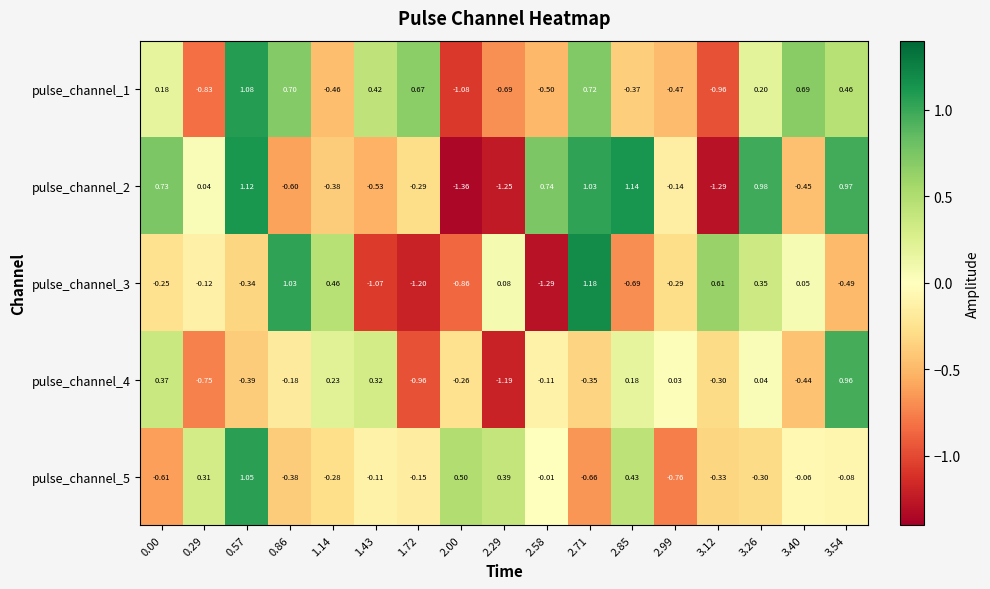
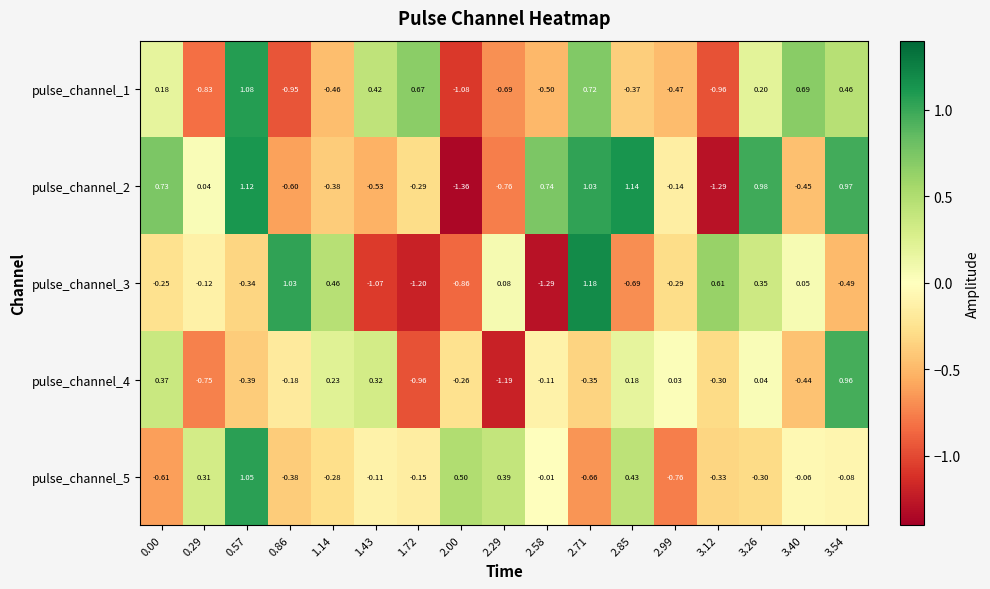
pulse_channel_1, 0.86: 0.70 -> -0.95
pulse_channel_2, 2.29: -1.25 -> -0.76
